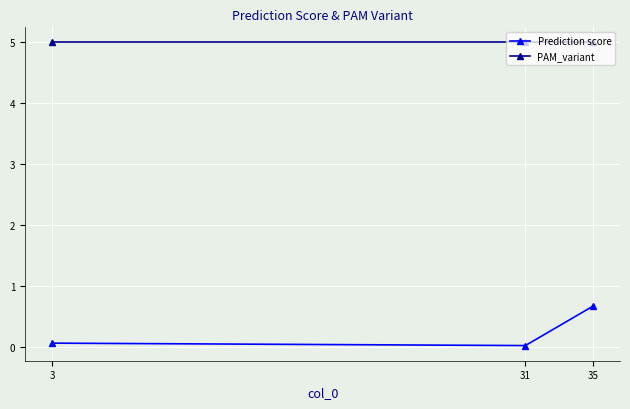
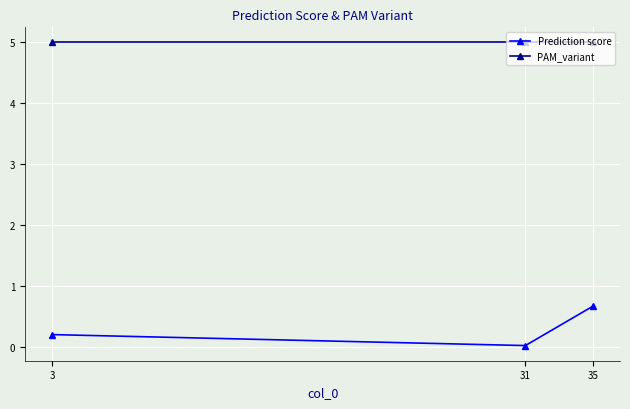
Prediction score, 3: 0.1 -> 0.2
